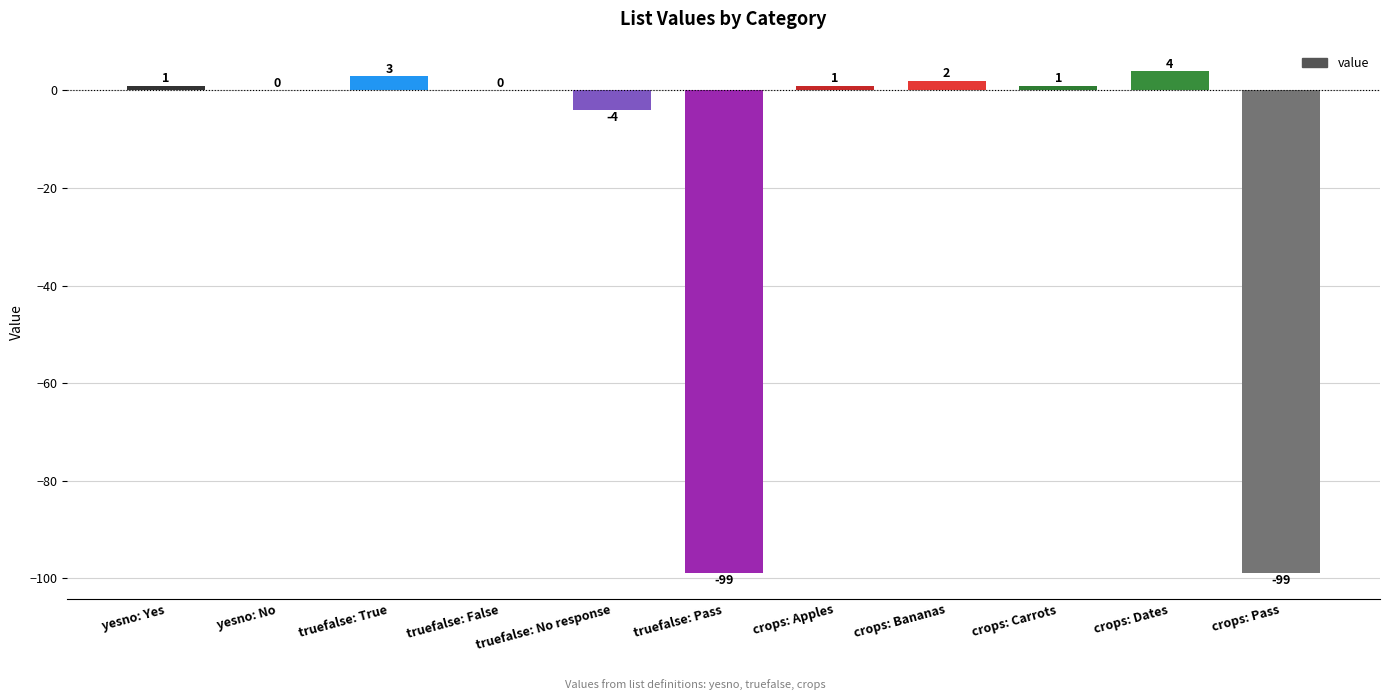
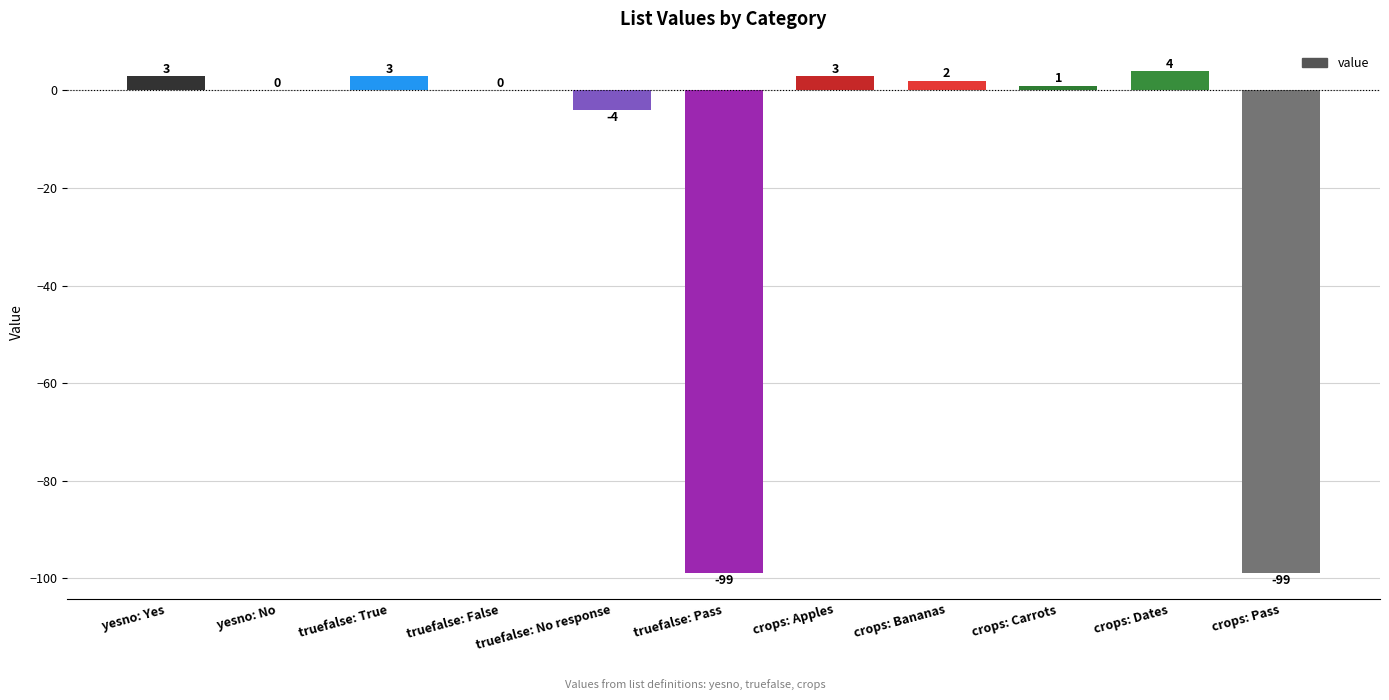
yesno: Yes: 1 -> 3
crops: Apples: 1 -> 3
